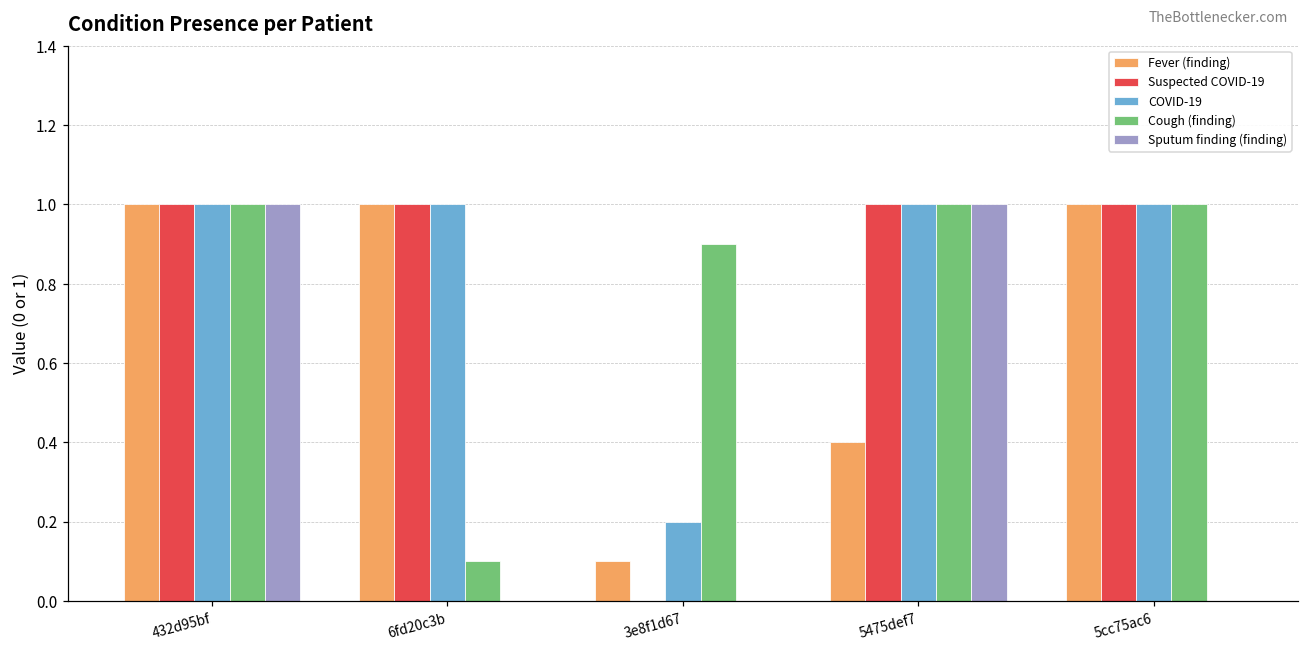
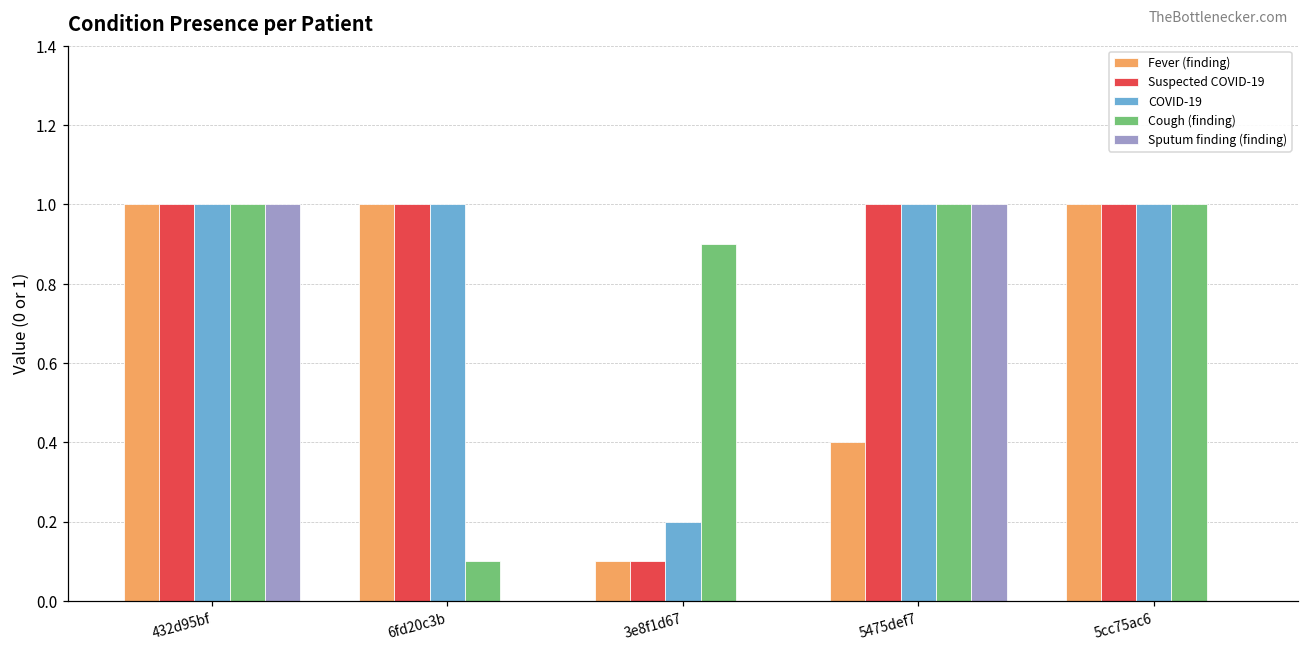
Suspected COVID-19, 3e8f1d67: 0.0 -> 0.1
